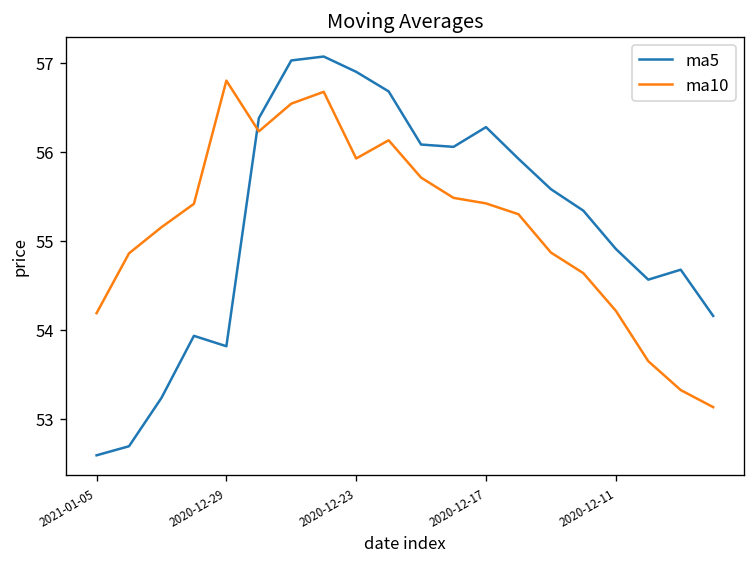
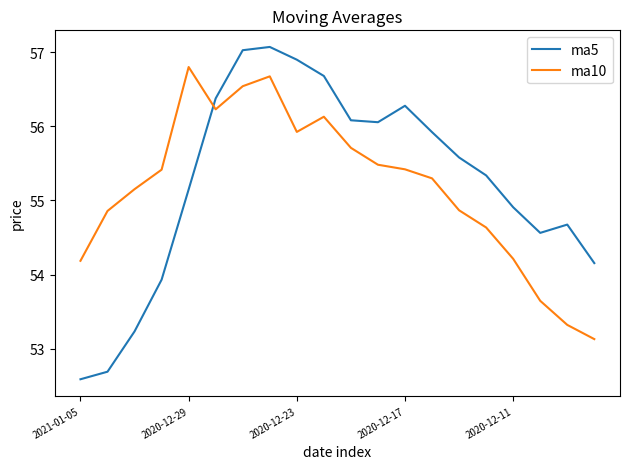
ma5, 2020-12-29: 53.8 -> 55.1
